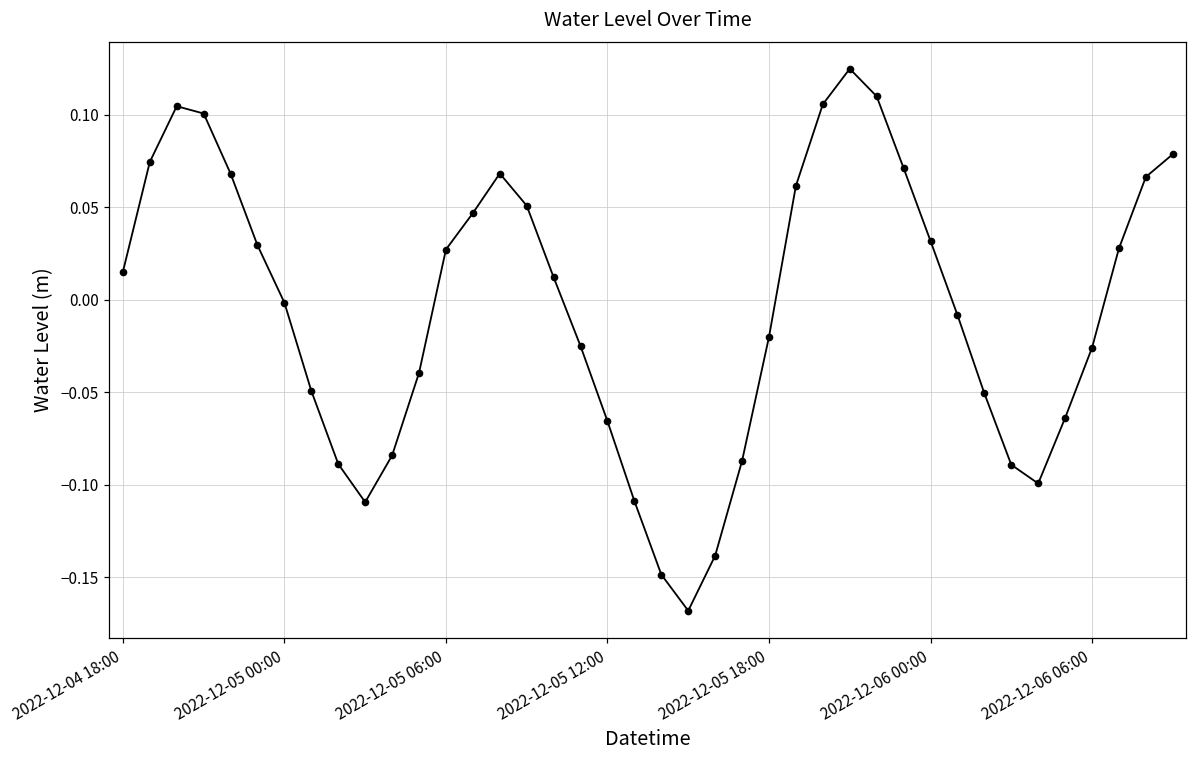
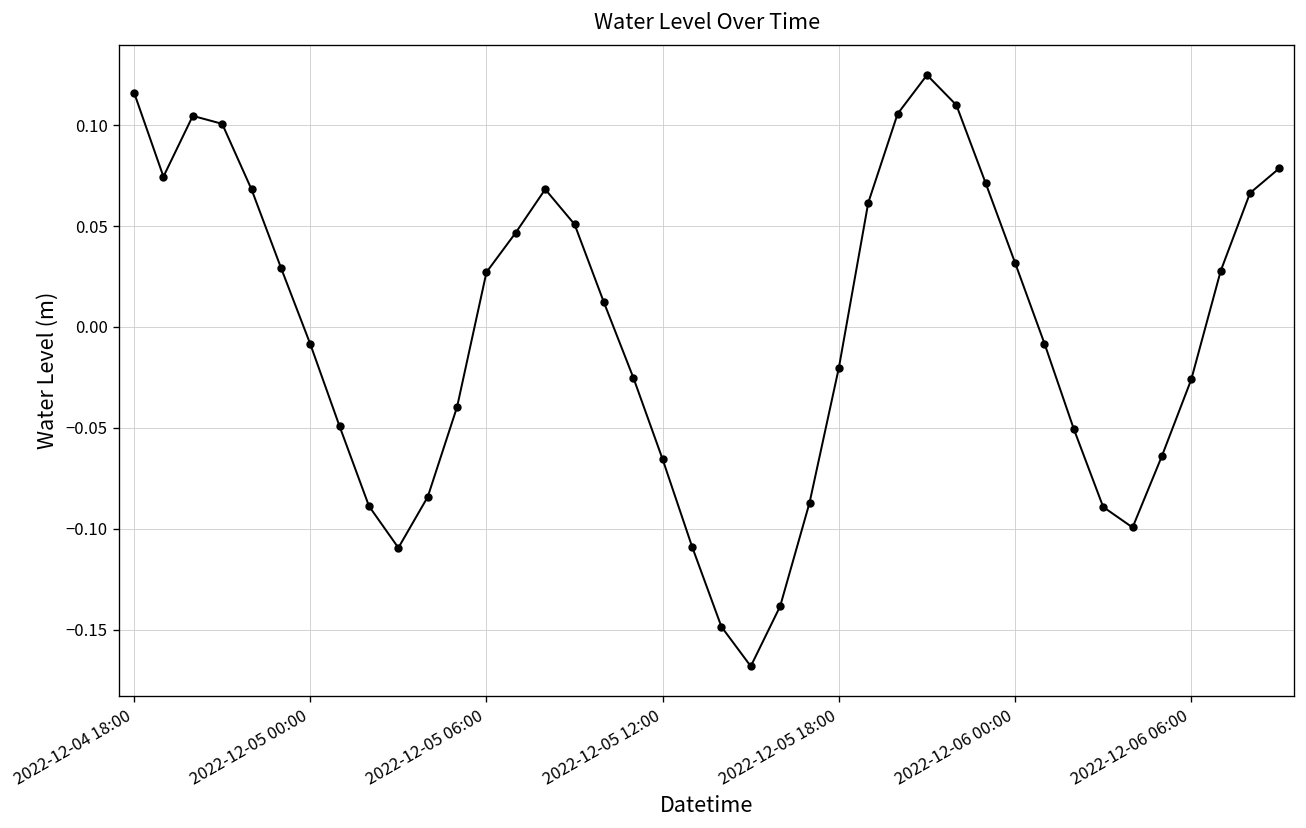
2022-12-04 18:00: 0.015 -> 0.116
2022-12-05 00:00: -0.002 -> -0.008
